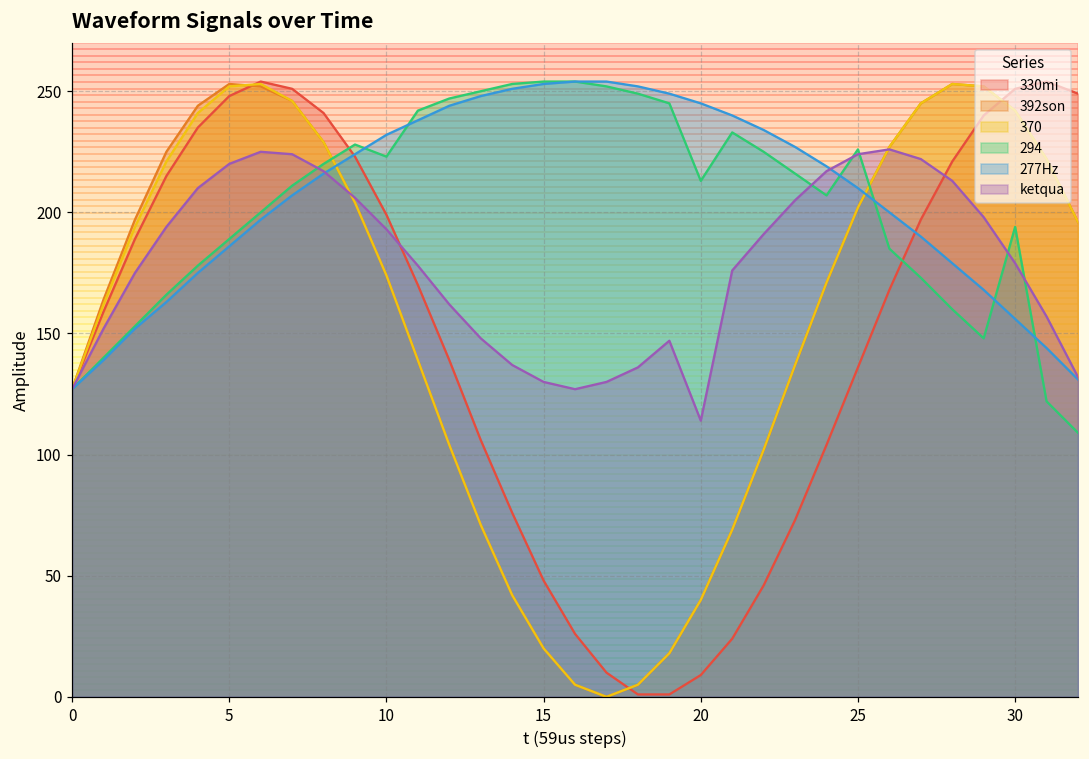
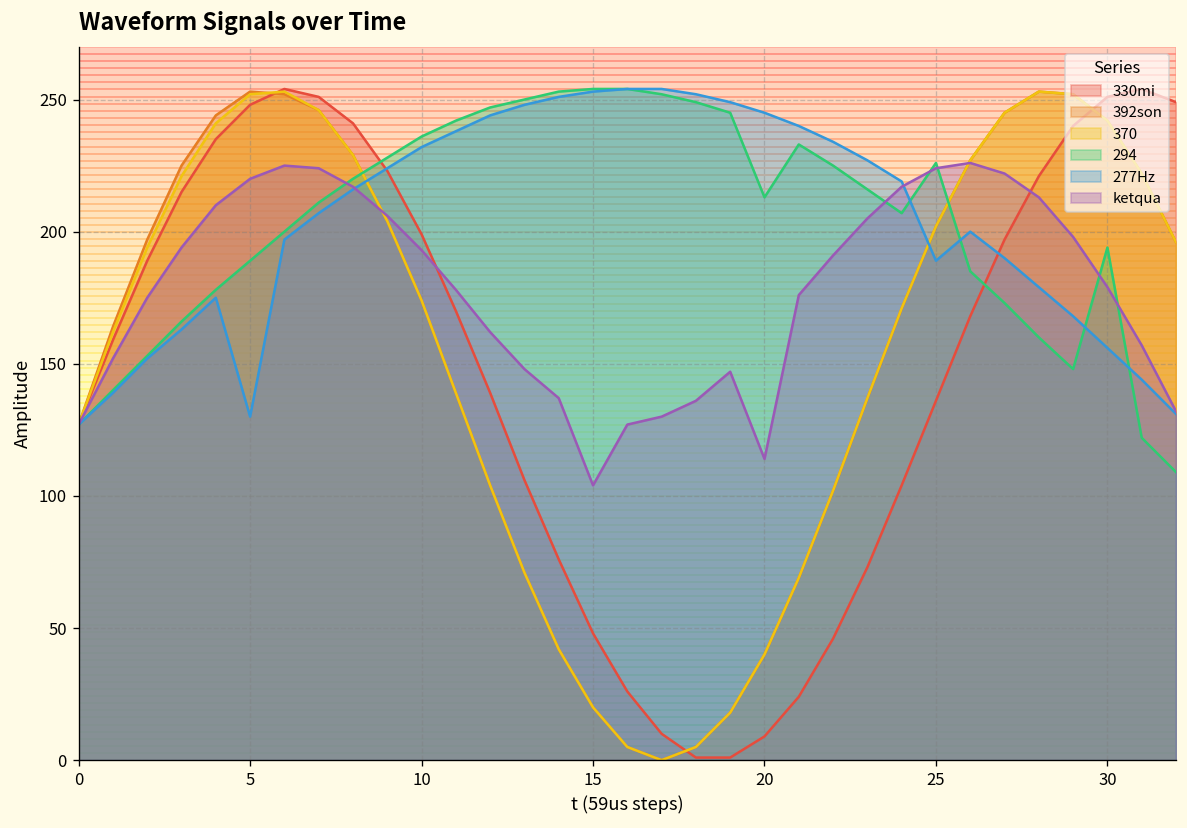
277Hz, 5: 186 -> 130
294, 10: 223 -> 236
ketqua, 15: 130 -> 104
277Hz, 25: 210 -> 189
